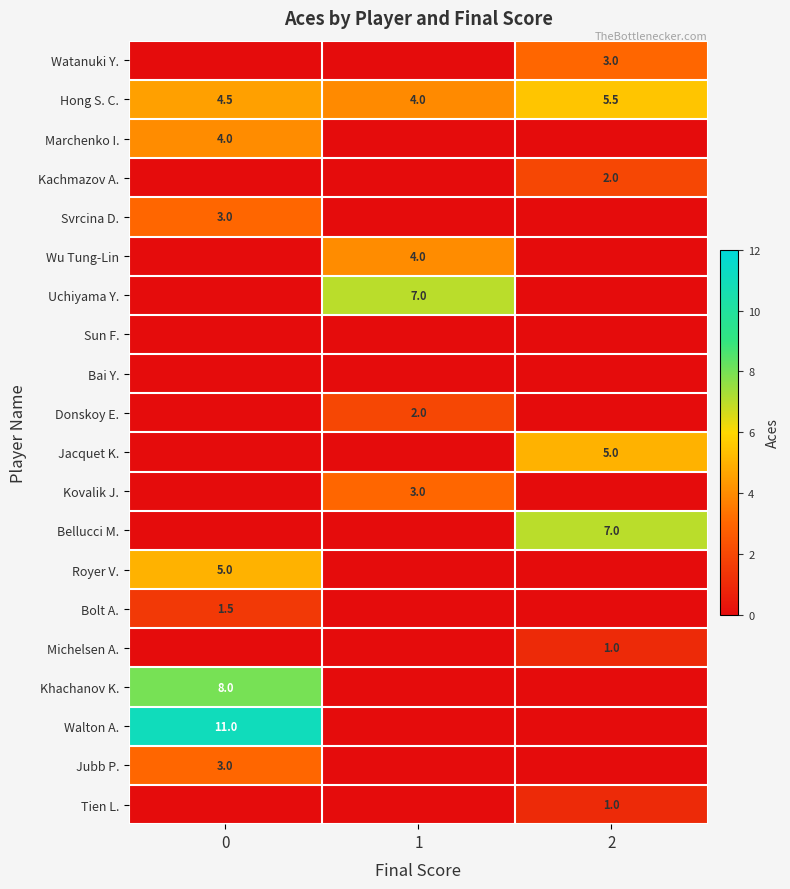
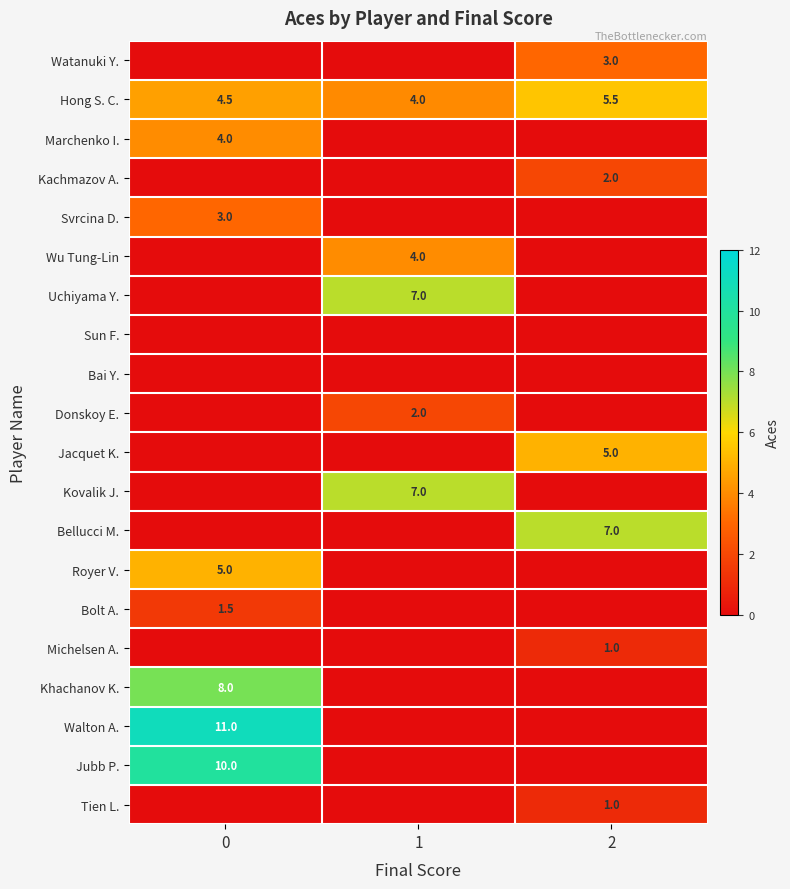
Kovalik J., 1: 3.0 -> 7.0
Jubb P., 0: 3.0 -> 10.0
